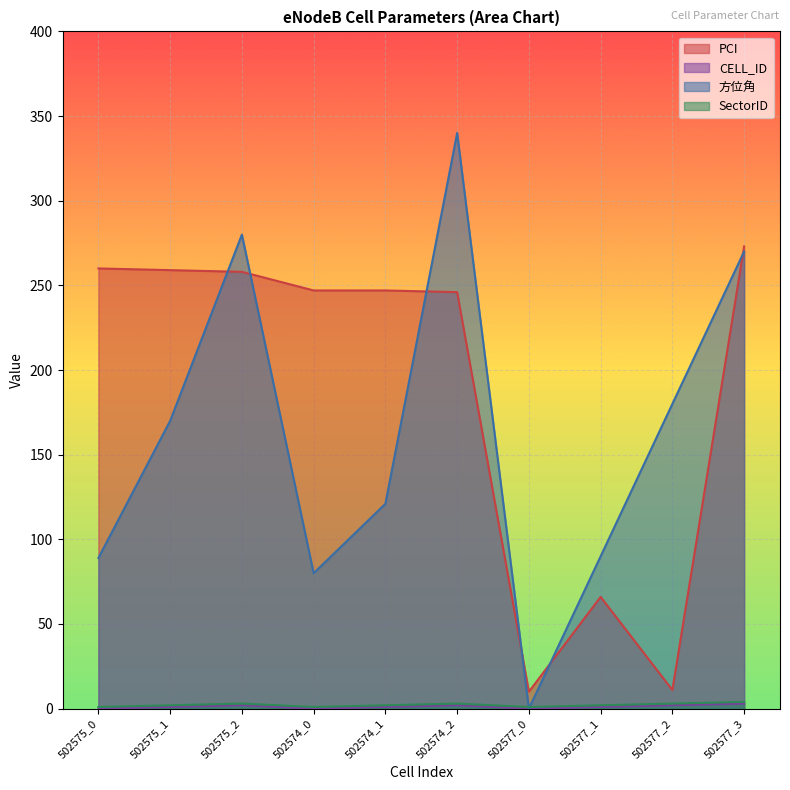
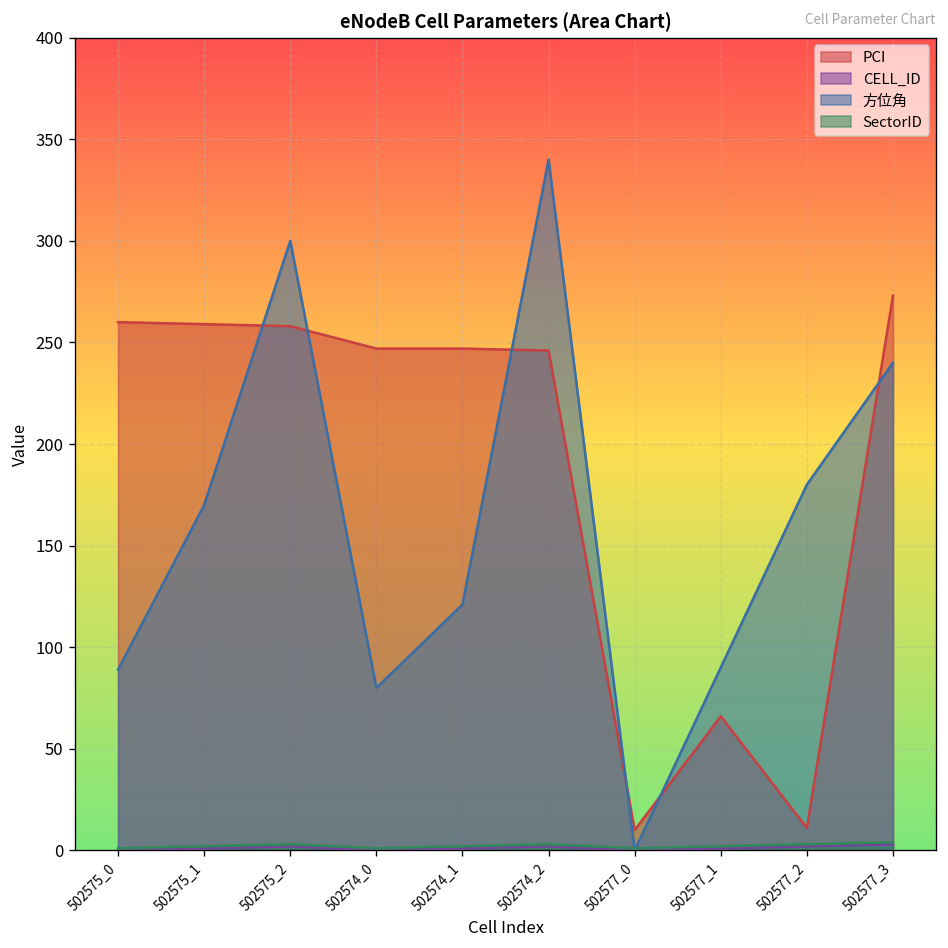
方位角, 502575_2: 280 -> 300
方位角, 502577_3: 270 -> 240
